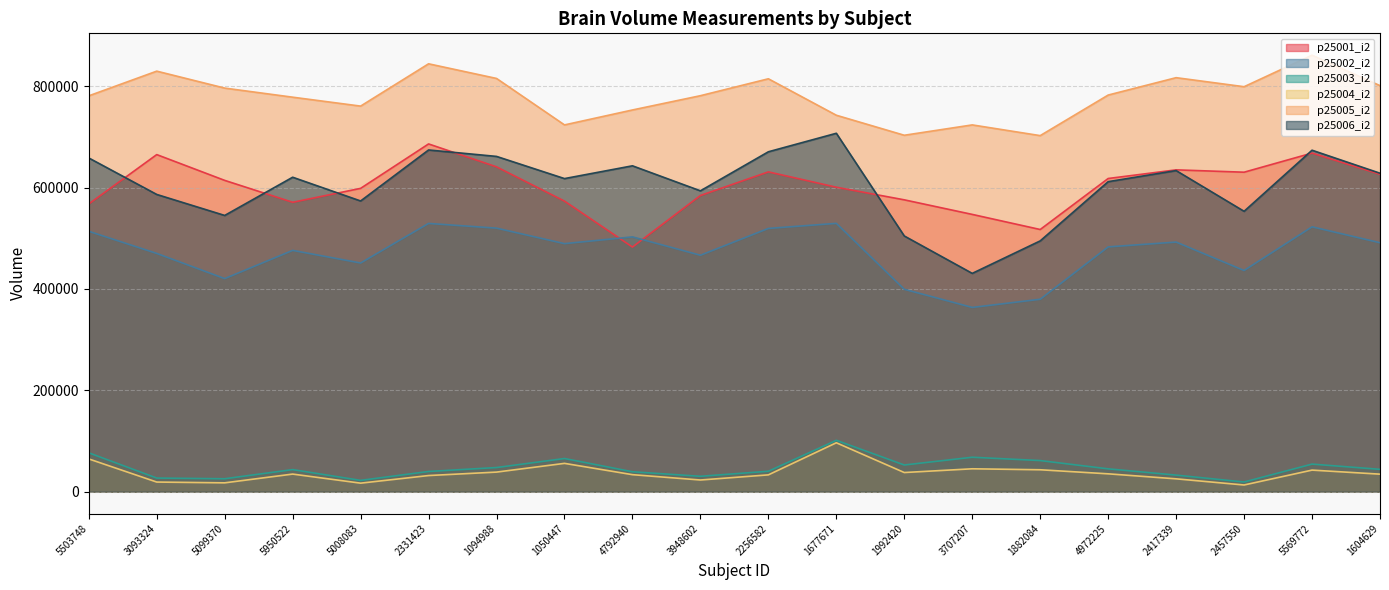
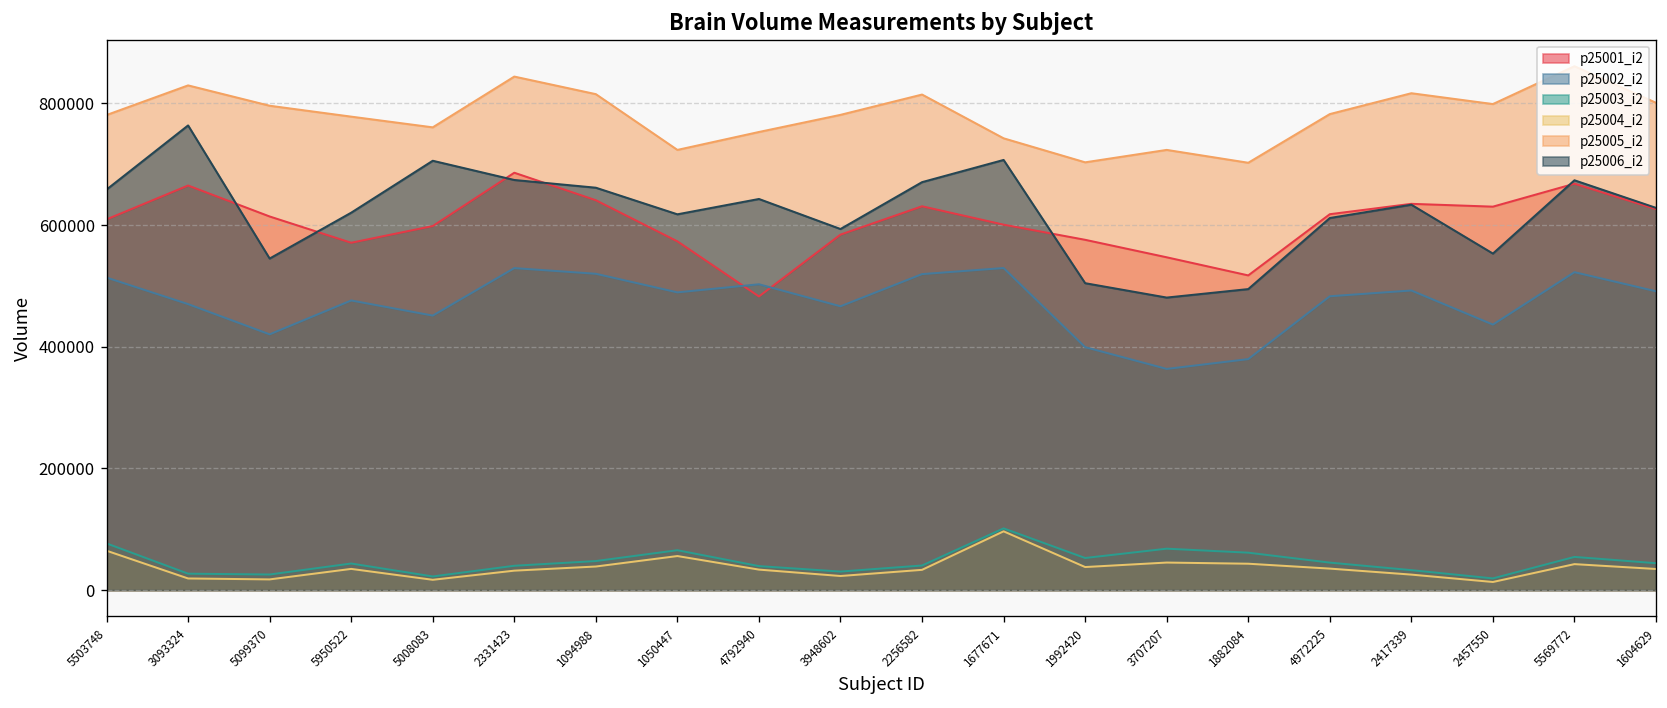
p25001_i2, 5503748: 570000 -> 610000
p25006_i2, 3093324: 590000 -> 760000
p25006_i2, 5008083: 570000 -> 710000
p25006_i2, 3707207: 430000 -> 480000
